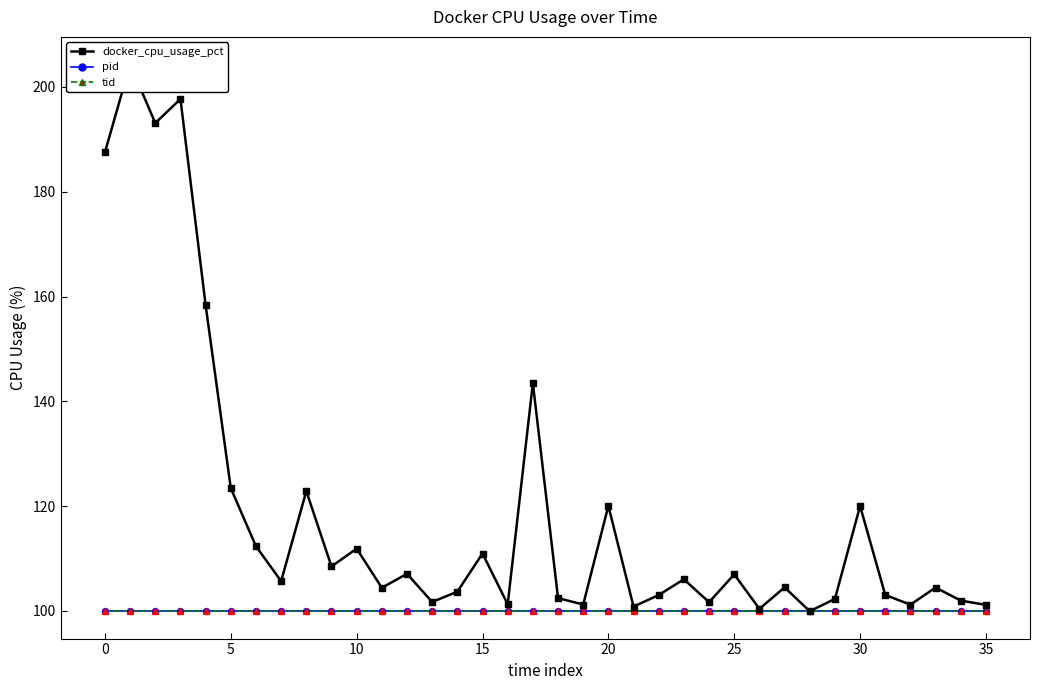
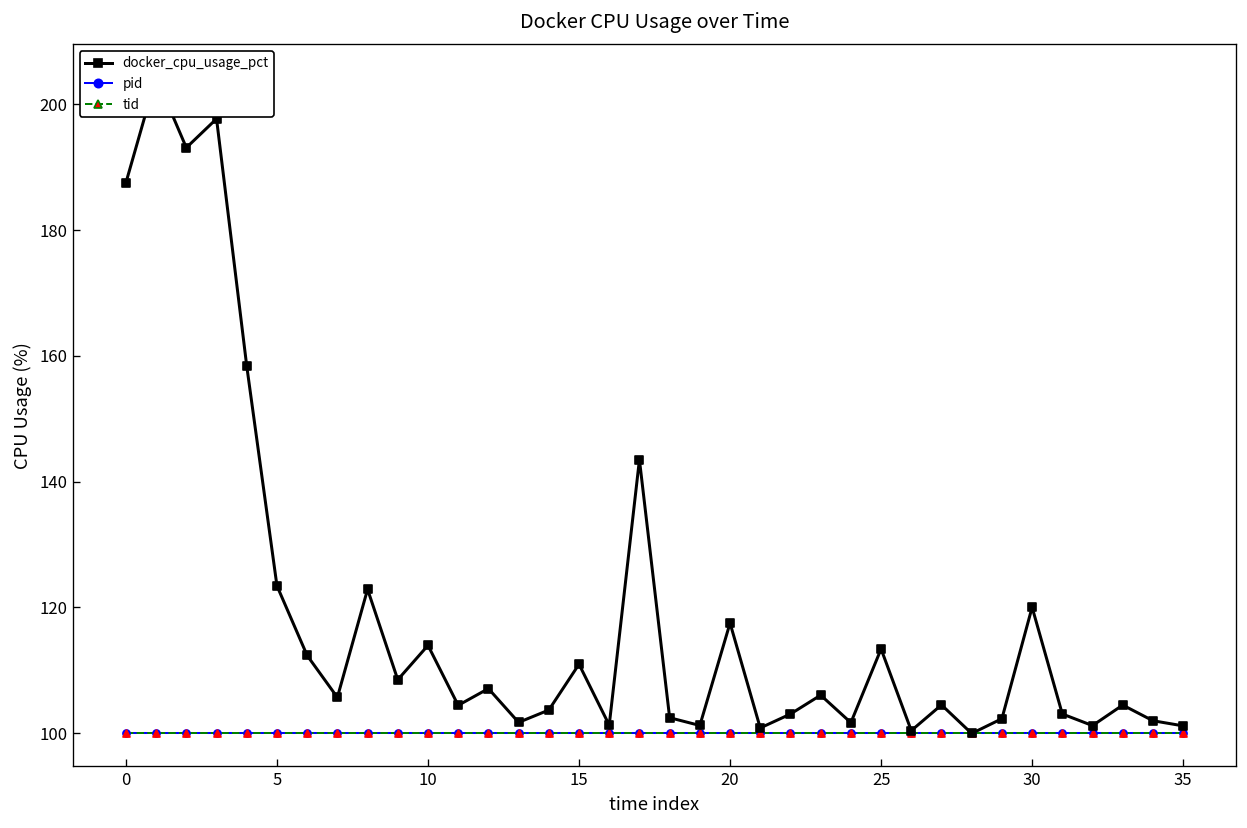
docker_cpu_usage_pct, 10: 112 -> 114
docker_cpu_usage_pct, 20: 120 -> 117
docker_cpu_usage_pct, 25: 107 -> 113
